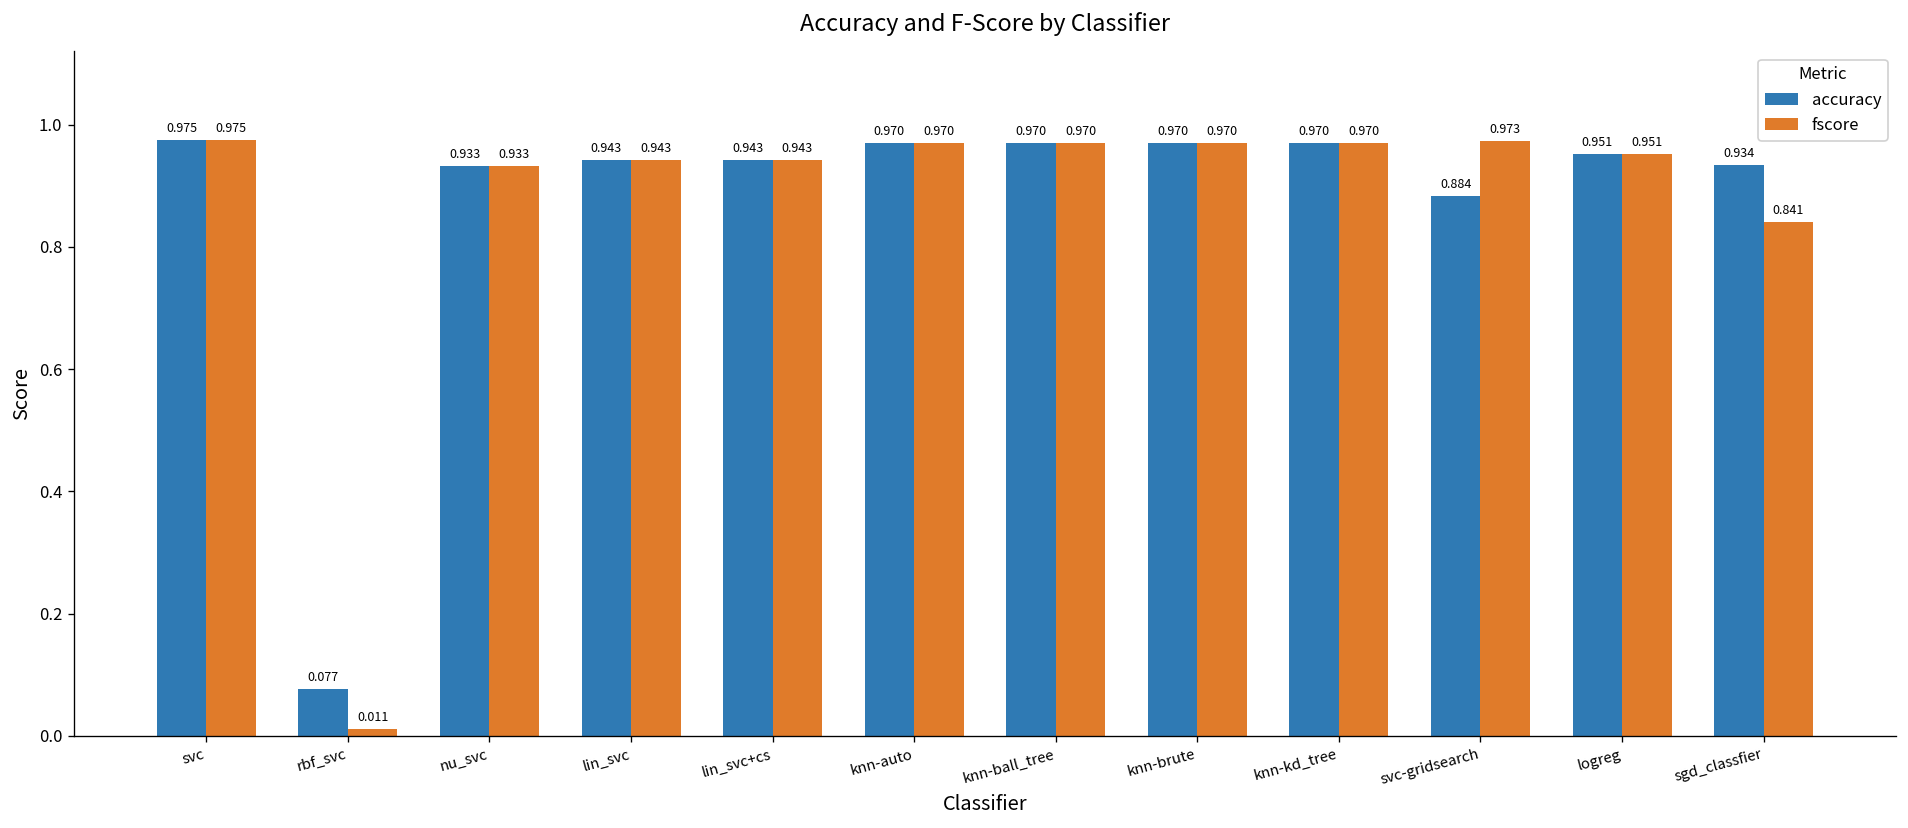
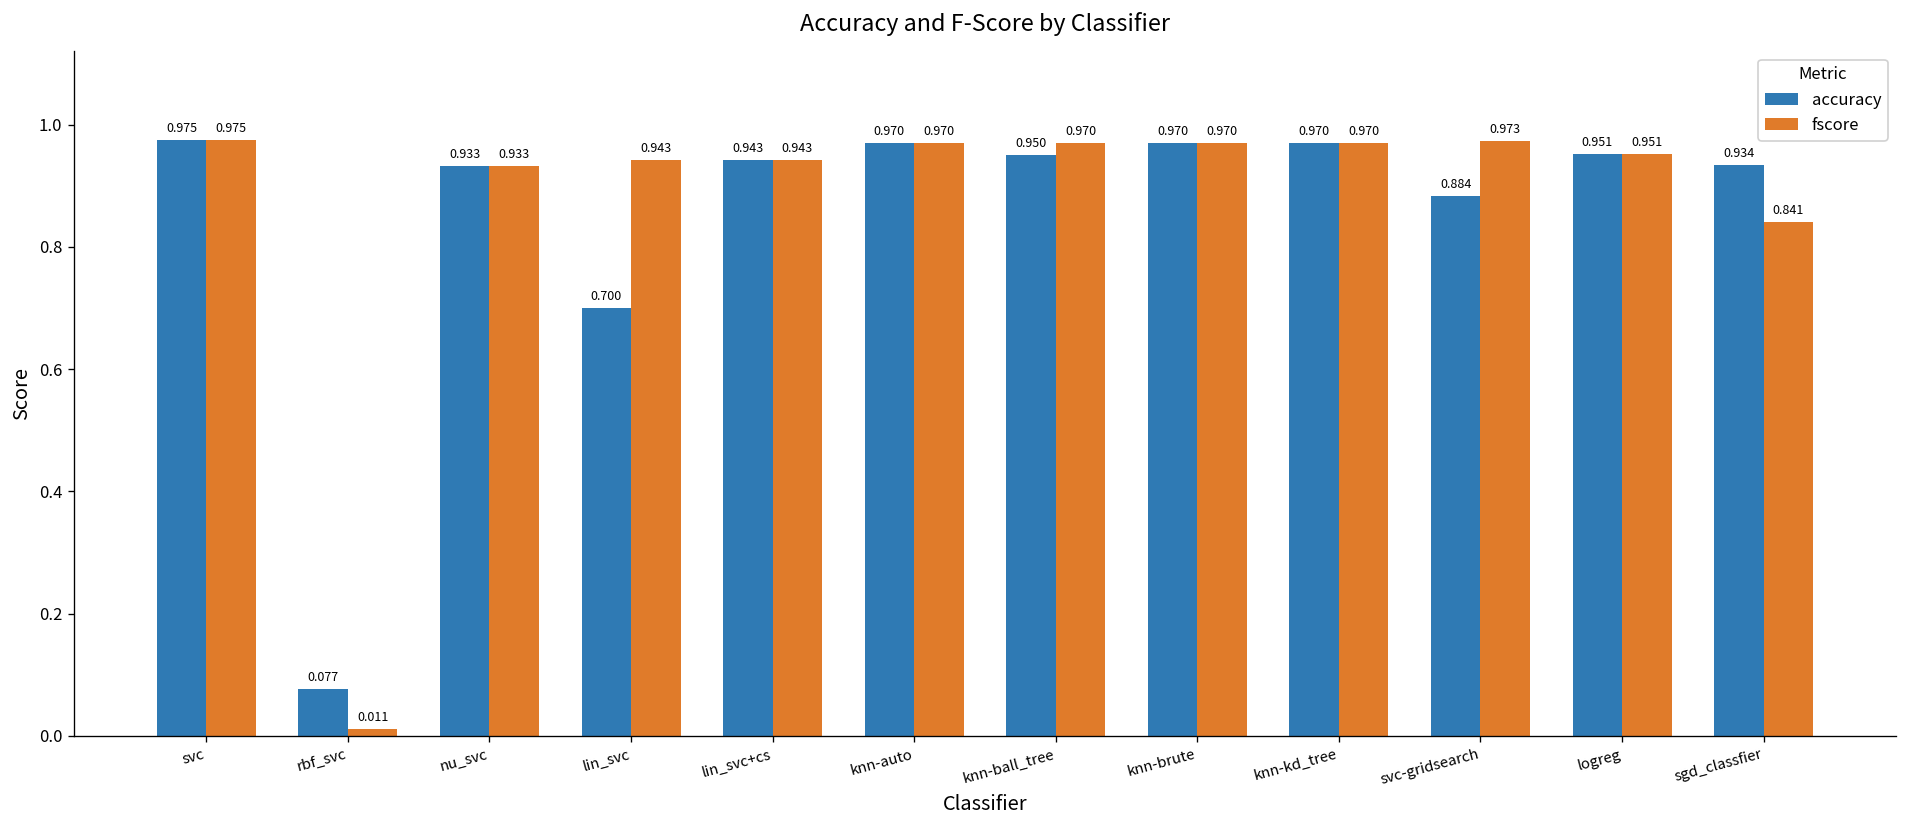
accuracy, lin_svc: 0.943 -> 0.700
accuracy, knn-ball_tree: 0.970 -> 0.950
